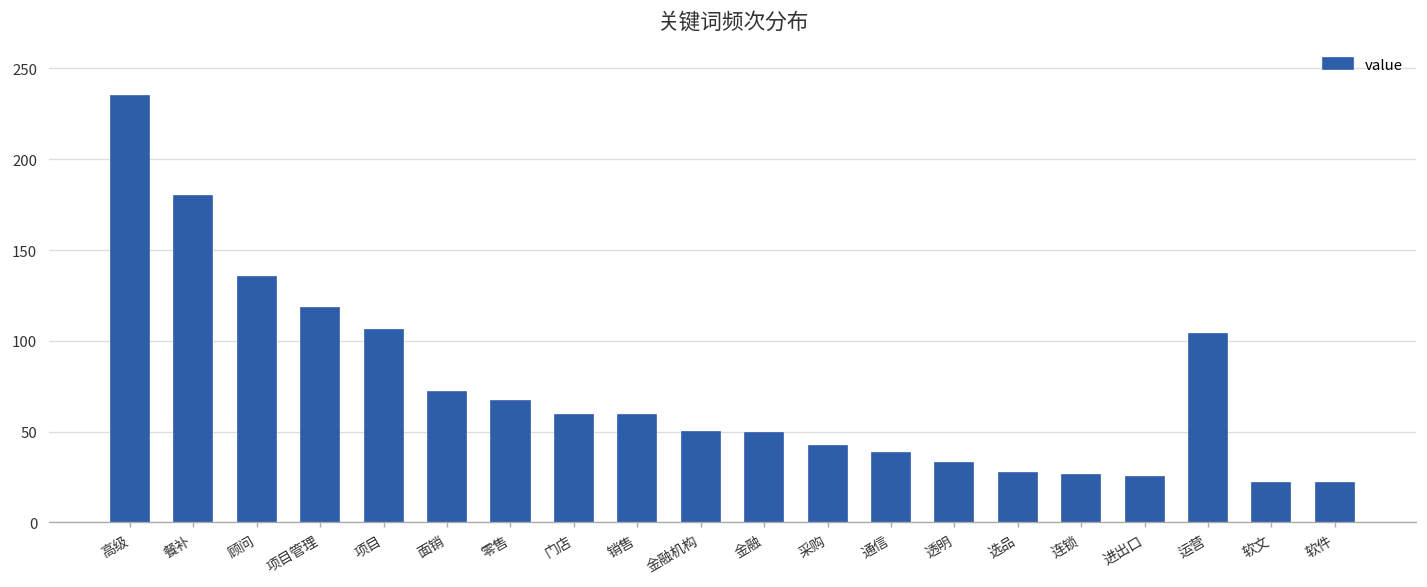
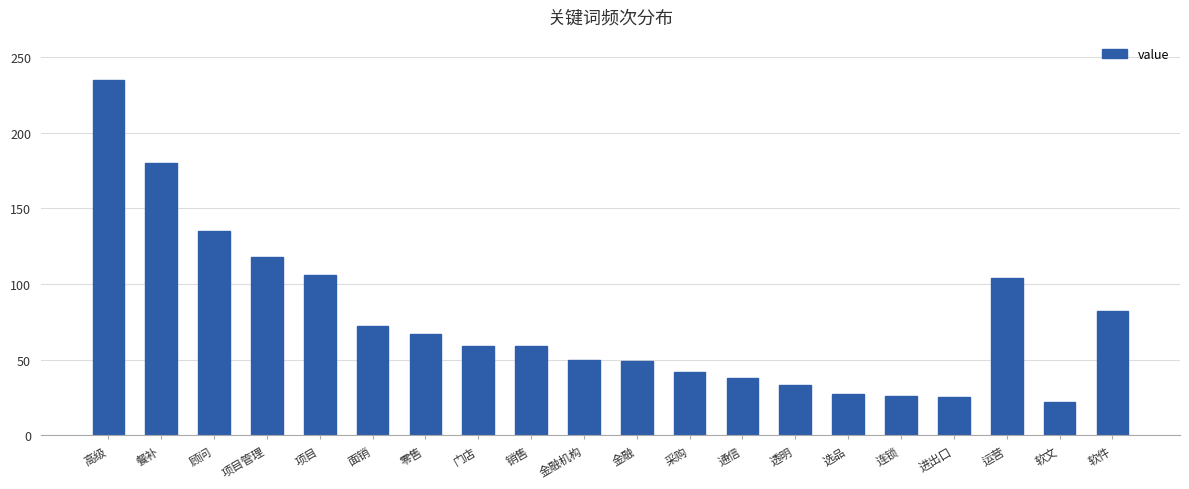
软件: 22 -> 82
